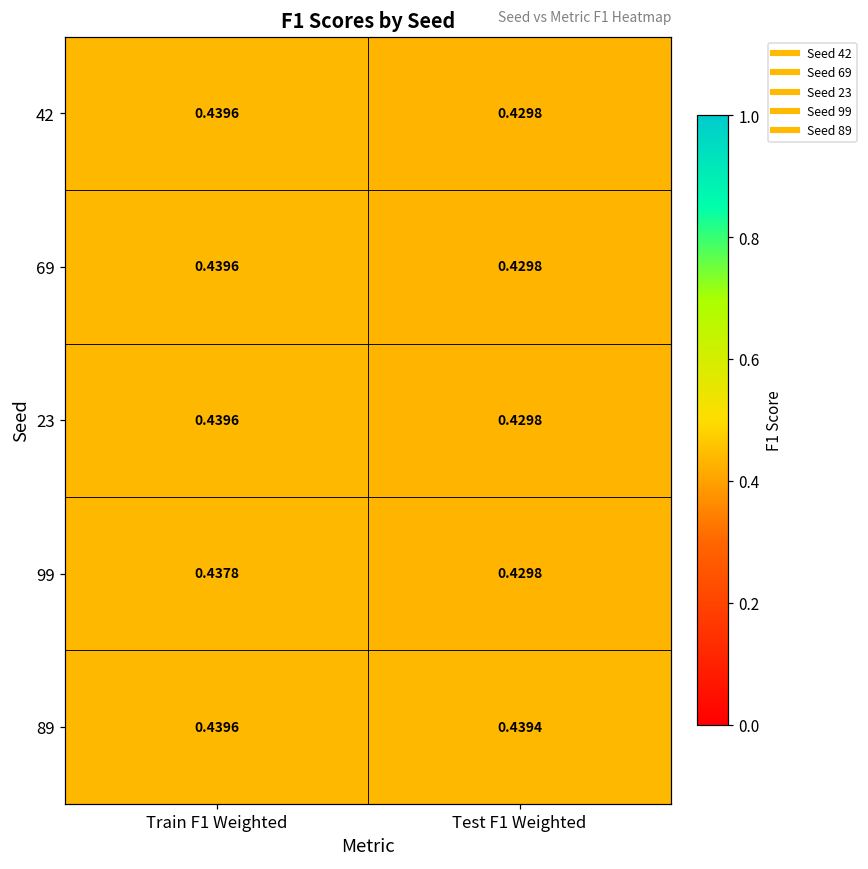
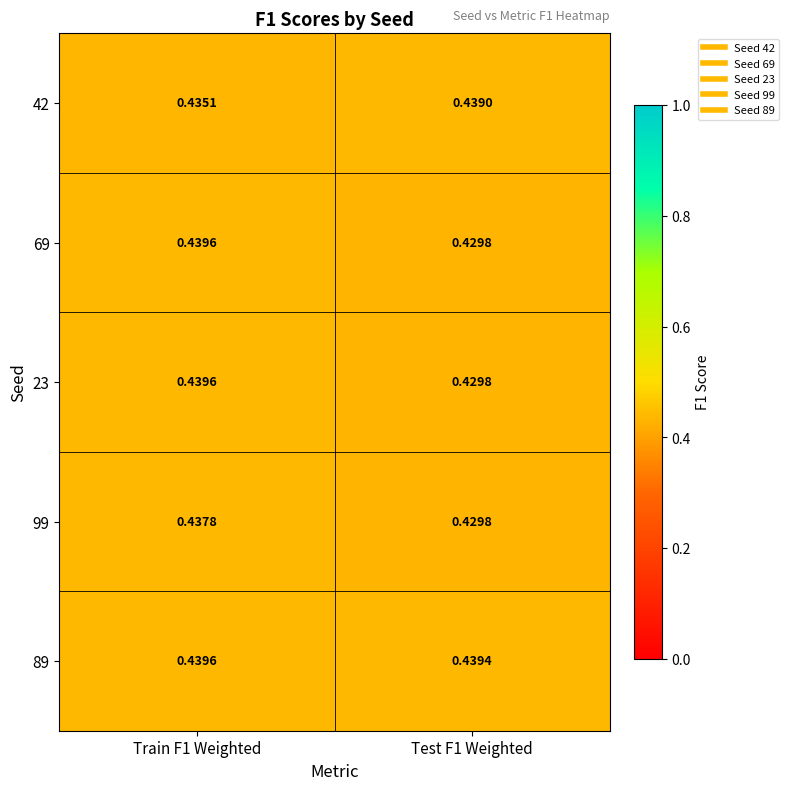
42, Train F1 Weighted: 0.4396 -> 0.4351
42, Test F1 Weighted: 0.4298 -> 0.4390
